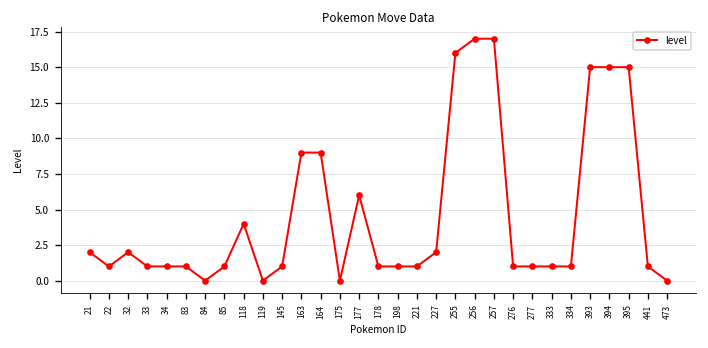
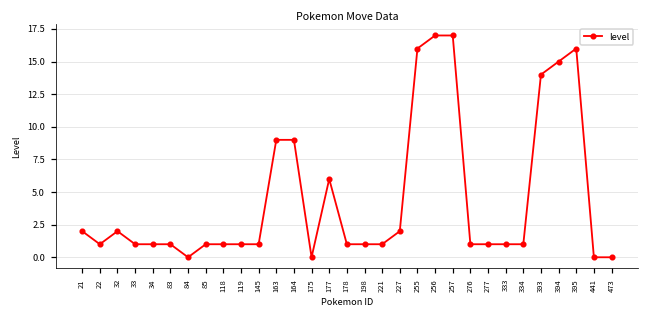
118: 4 -> 1
119: 0 -> 1
393: 15 -> 14
395: 15 -> 16
441: 1 -> 0
